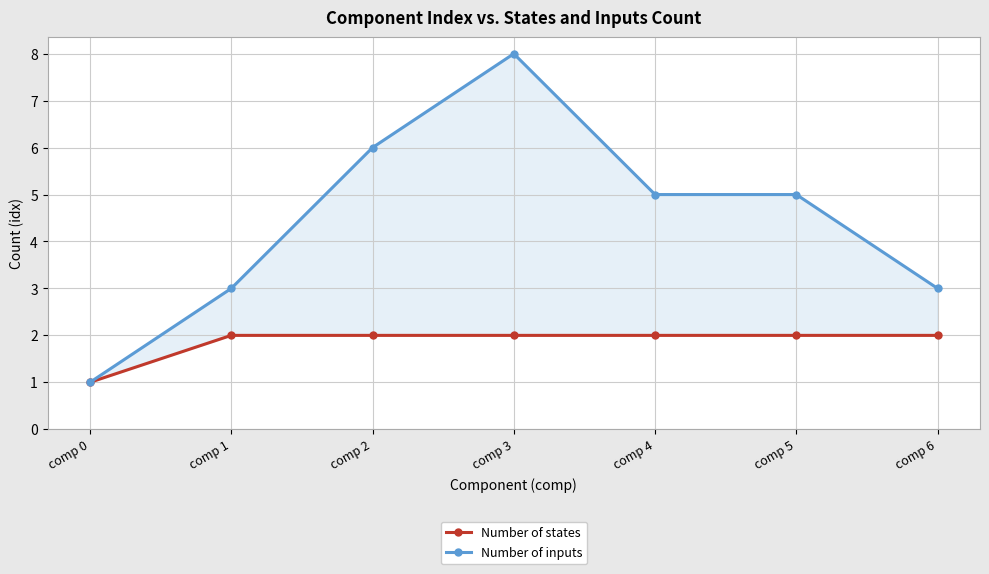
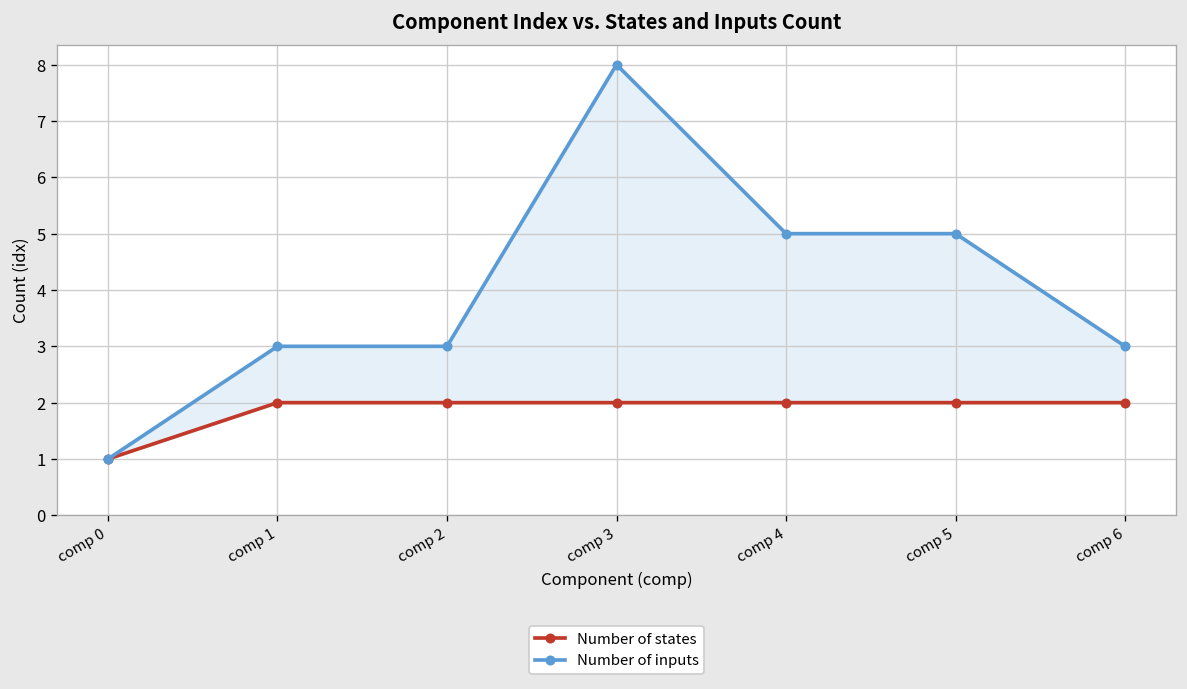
Number of inputs, comp 2: 6 -> 3
